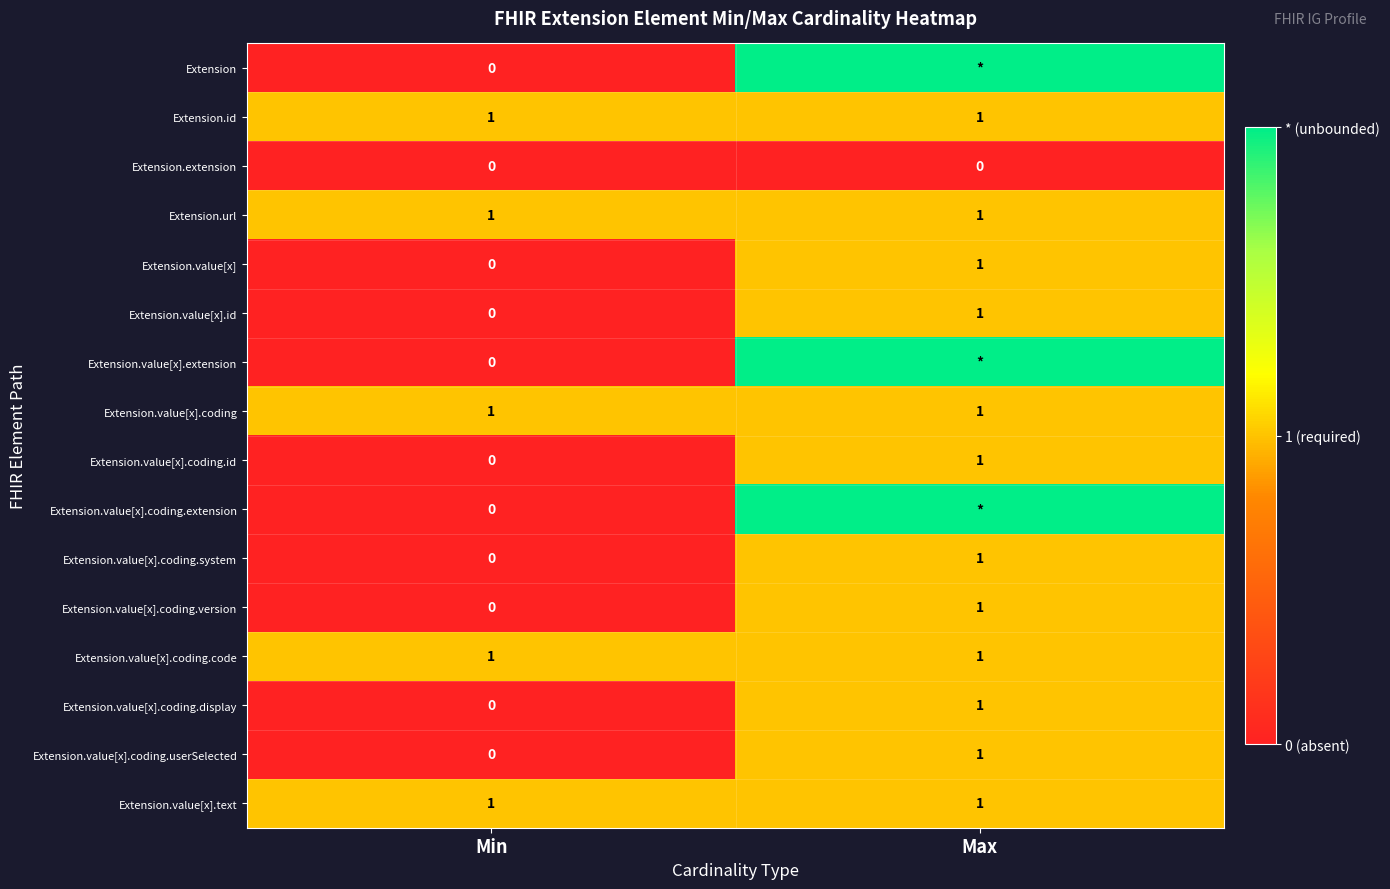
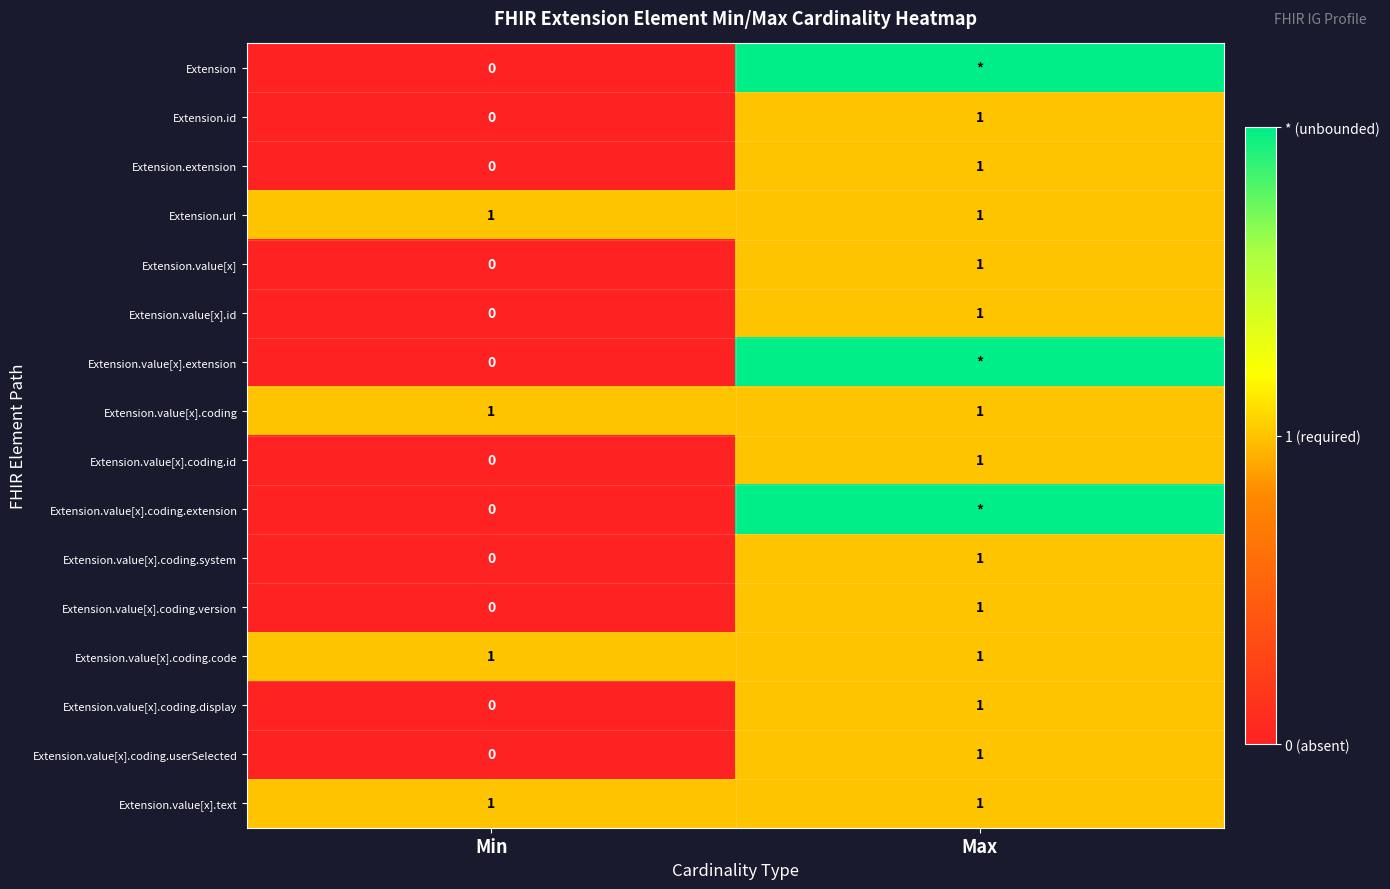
Extension.id, Min: 1 -> 0
Extension.extension, Max: 0 -> 1
